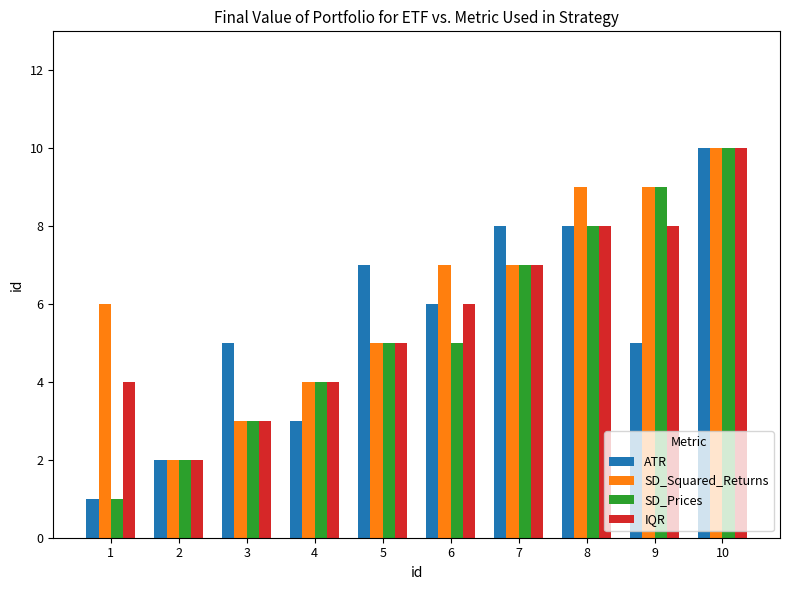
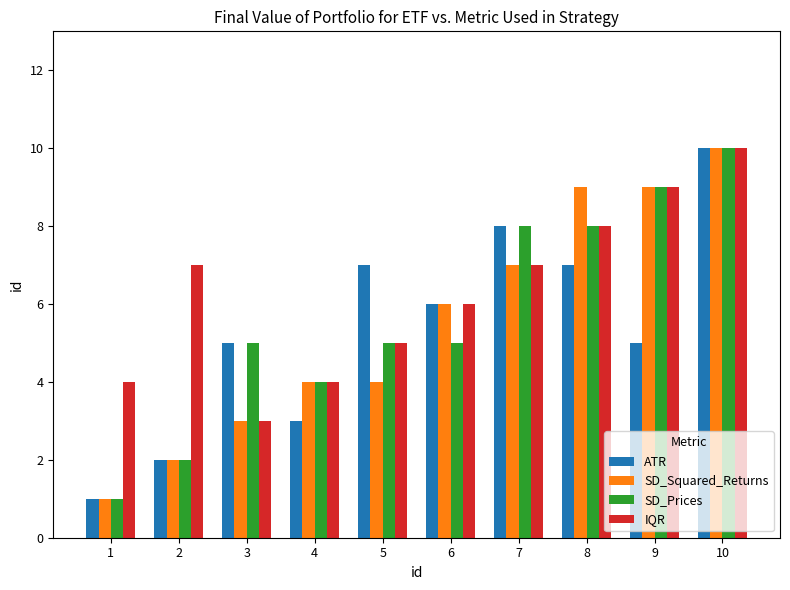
SD_Squared_Returns, 1: 6 -> 1
IQR, 2: 2 -> 7
SD_Prices, 3: 3 -> 5
SD_Squared_Returns, 5: 5 -> 4
SD_Squared_Returns, 6: 7 -> 6
SD_Prices, 7: 7 -> 8
ATR, 8: 8 -> 7
IQR, 9: 8 -> 9
